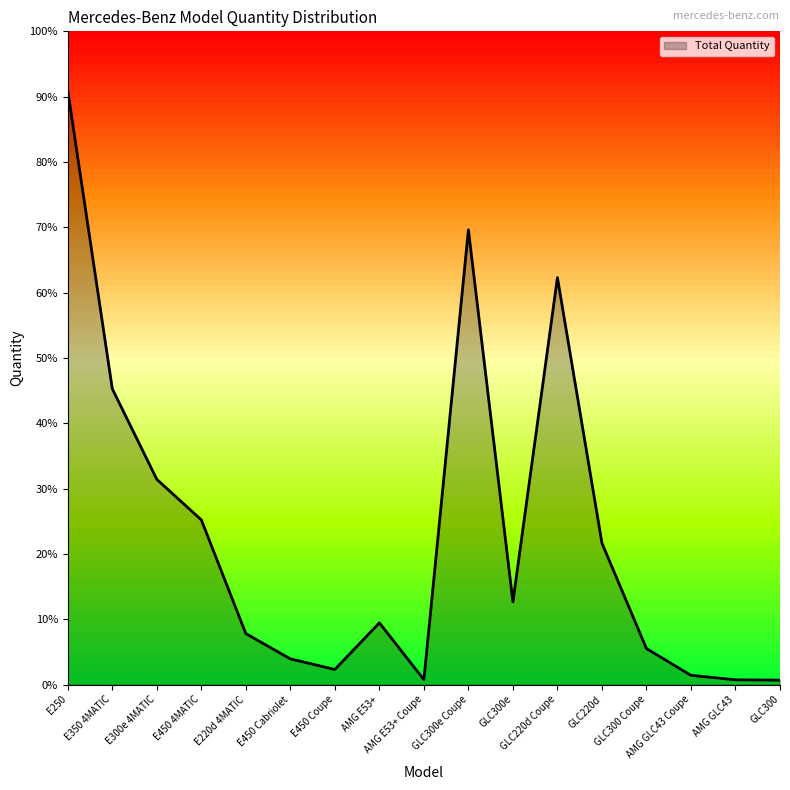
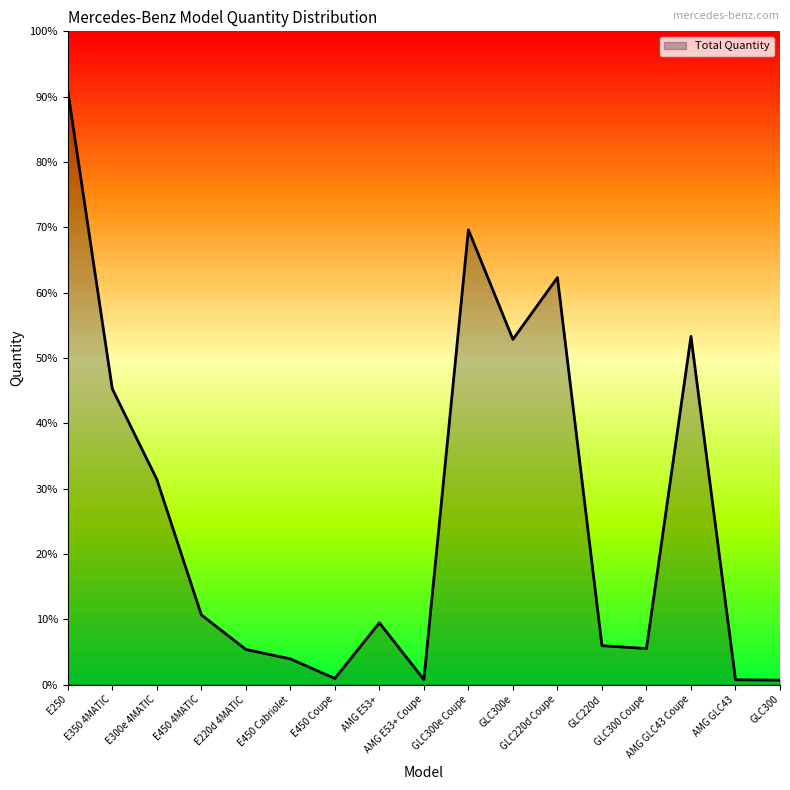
E450 4MATIC: 25% -> 11%
E220d 4MATIC: 8% -> 5%
E450 Coupe: 2% -> 1%
GLC300e: 13% -> 53%
GLC220d: 22% -> 6%
AMG GLC43 Coupe: 1% -> 53%
